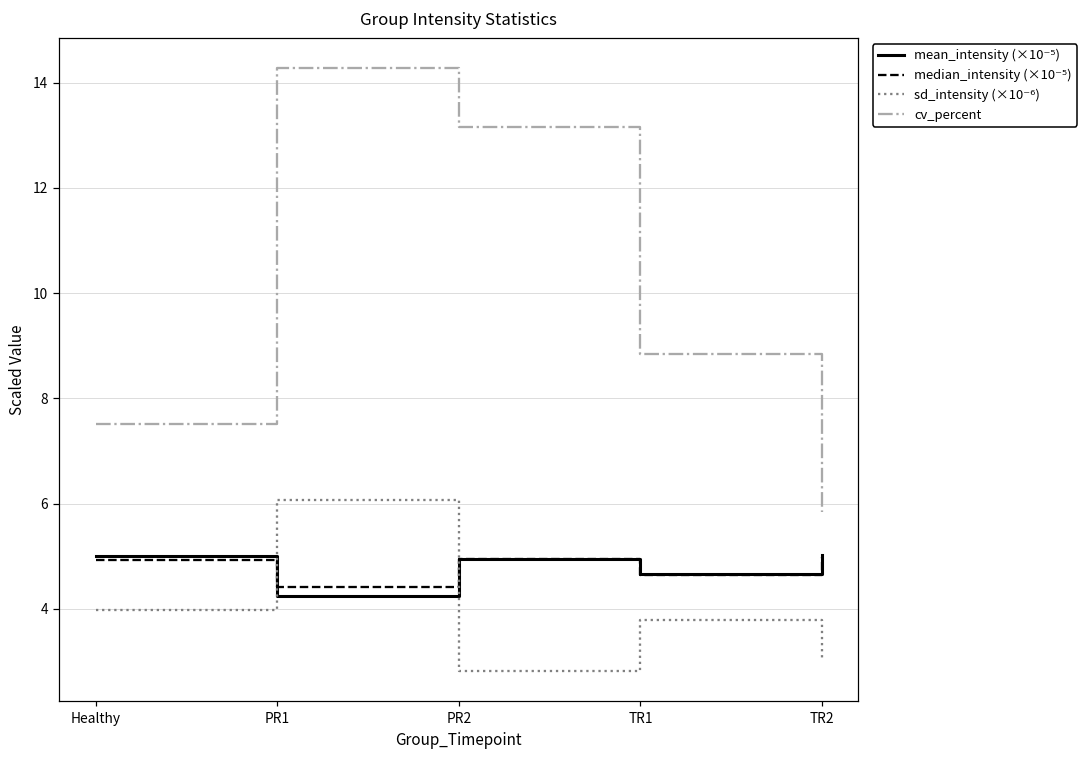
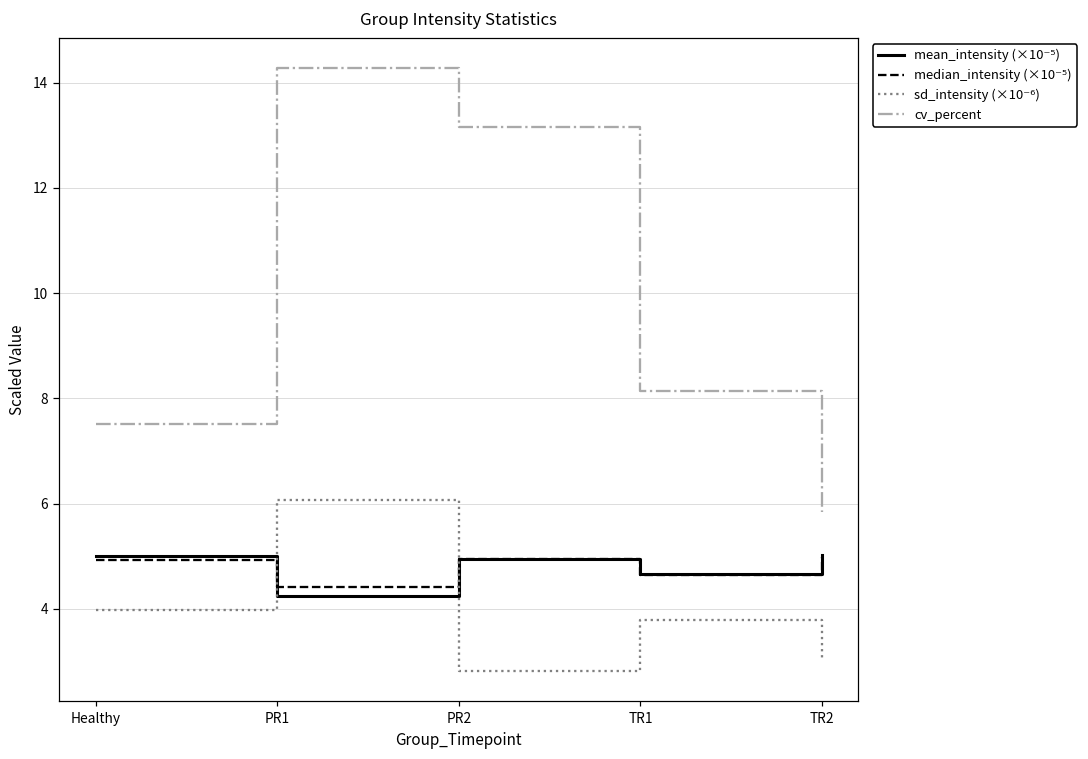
cv_percent, TR1: 8.8 -> 8.1
